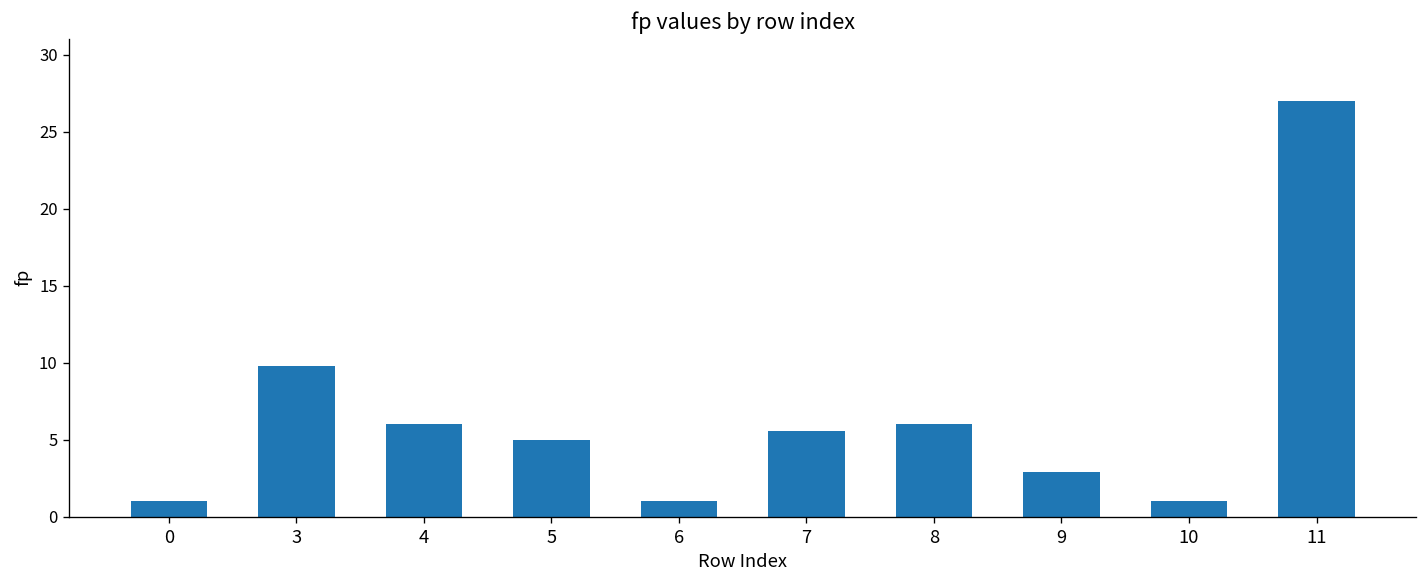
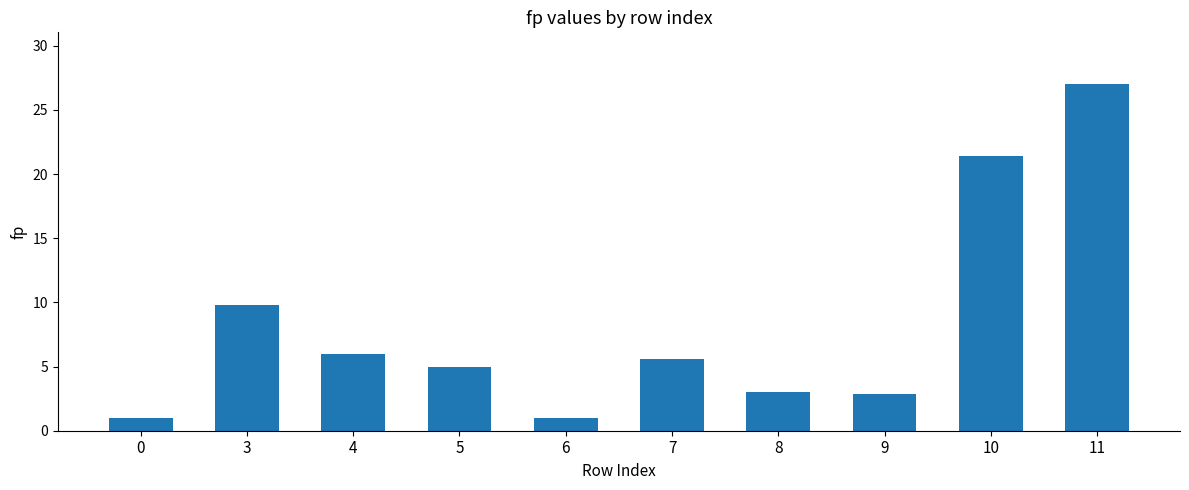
8: 6 -> 3
10: 1.0 -> 21.4
